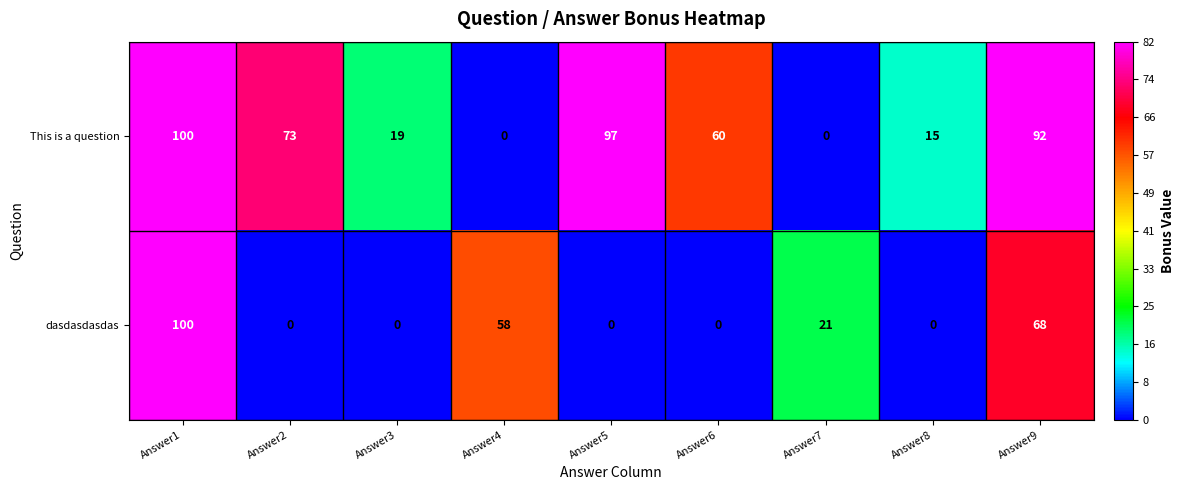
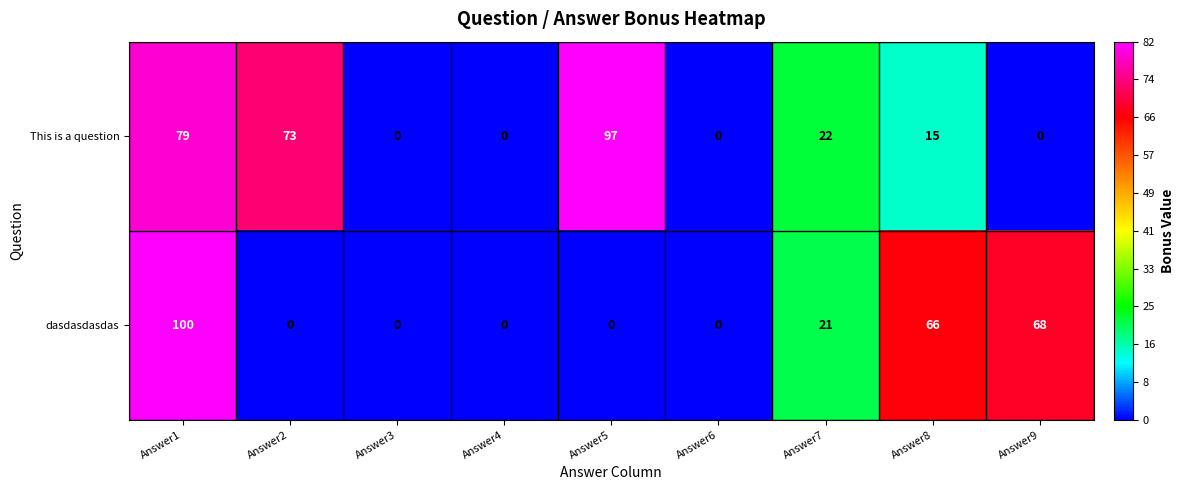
This is a question, Answer1: 100 -> 79
This is a question, Answer3: 19 -> 0
This is a question, Answer6: 60 -> 0
This is a question, Answer7: 0 -> 22
This is a question, Answer9: 92 -> 0
dasdasdasdas, Answer4: 58 -> 0
dasdasdasdas, Answer8: 0 -> 66
